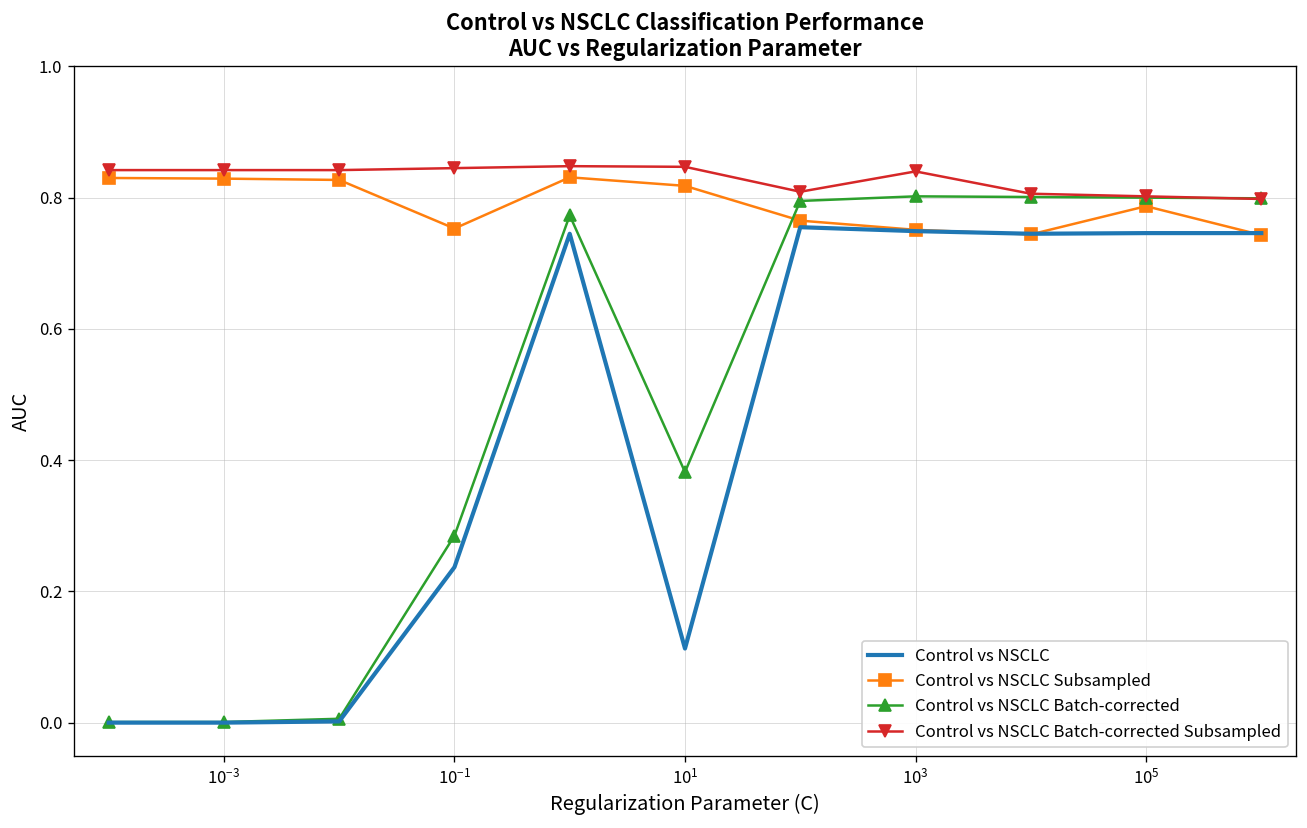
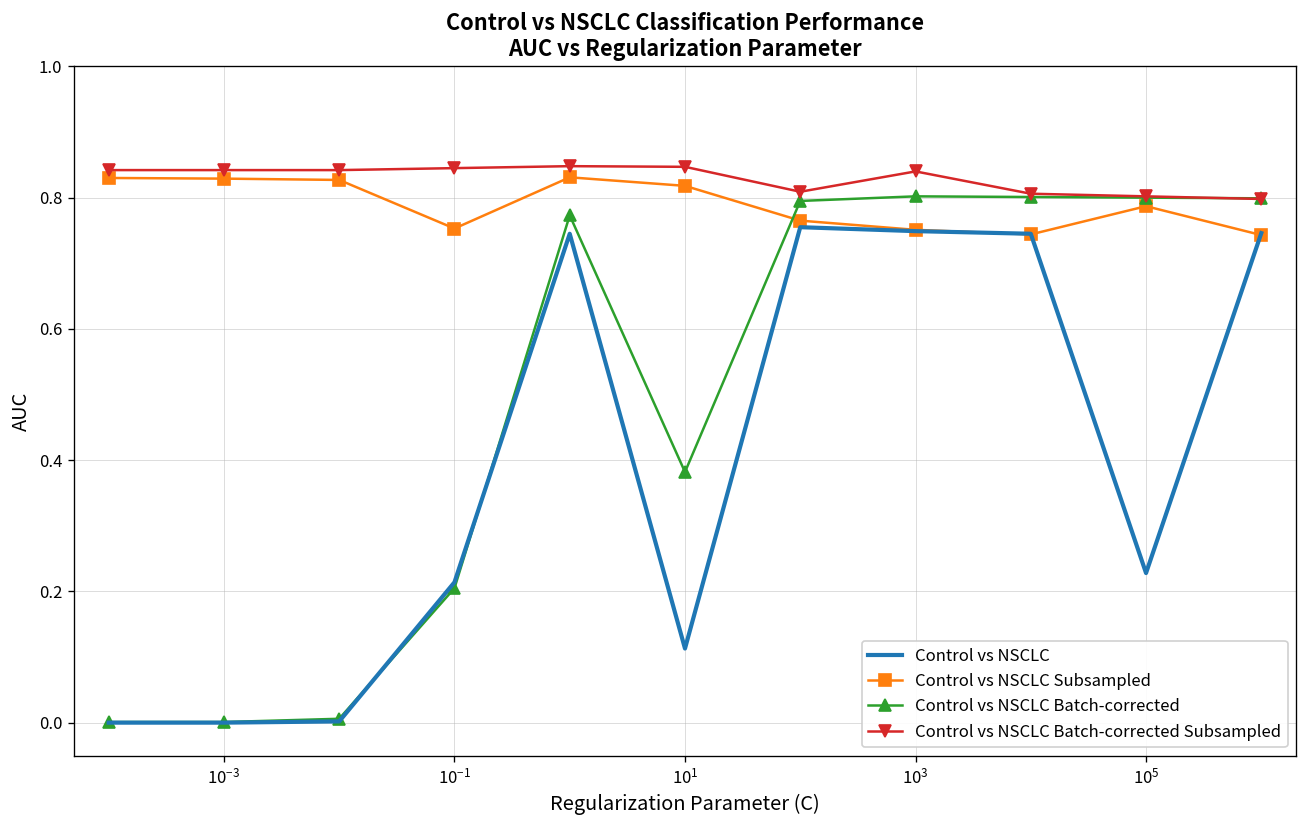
Control vs NSCLC, 10^-1: 0.24 -> 0.21
Control vs NSCLC Batch-corrected, 10^-1: 0.29 -> 0.21
Control vs NSCLC, 10^5: 0.75 -> 0.23
